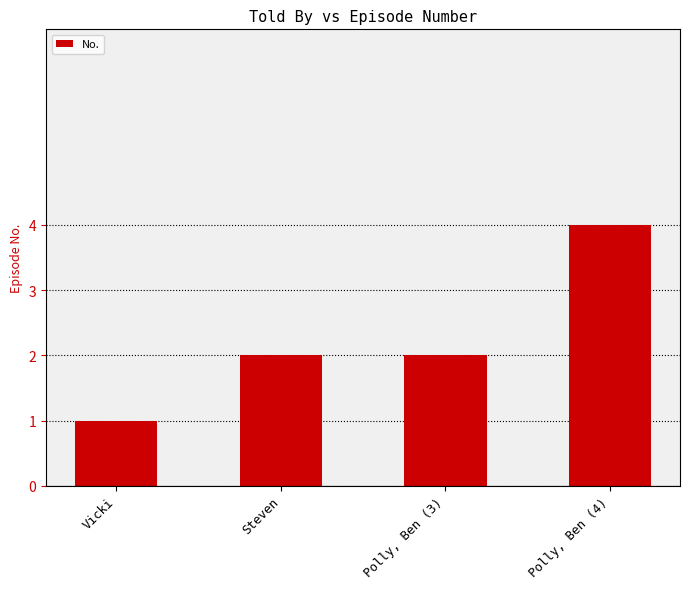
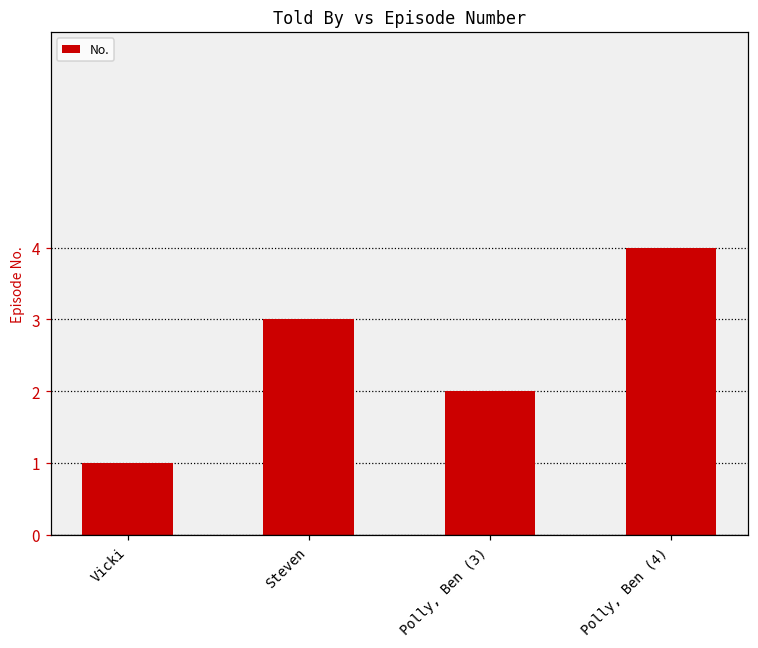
Steven: 2 -> 3
